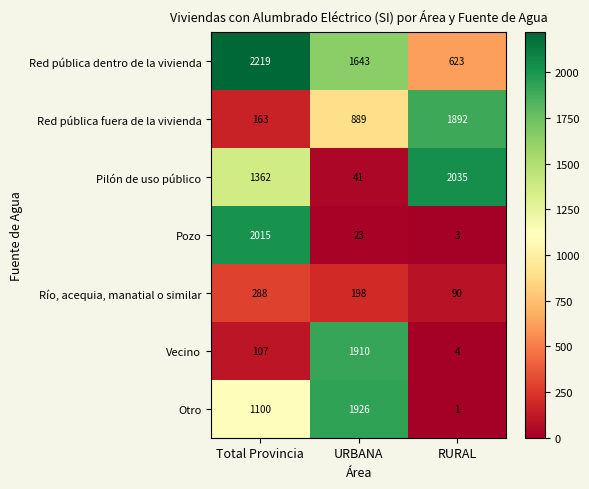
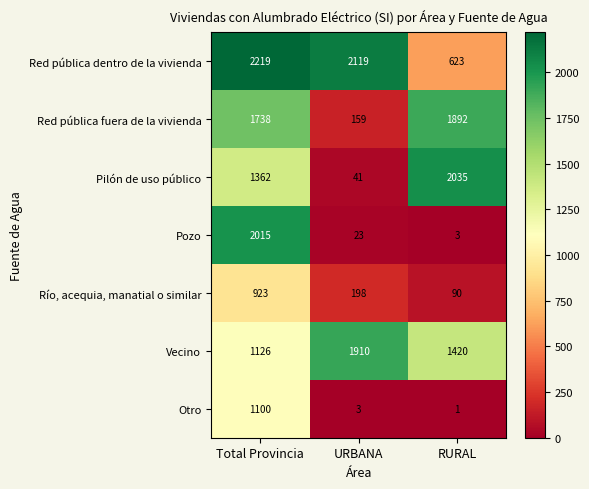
Red pública dentro de la vivienda, URBANA: 1643 -> 2119
Red pública fuera de la vivienda, Total Provincia: 163 -> 1738
Red pública fuera de la vivienda, URBANA: 889 -> 159
Río, acequia, manatial o similar, Total Provincia: 288 -> 923
Vecino, Total Provincia: 107 -> 1126
Vecino, RURAL: 4 -> 1420
Otro, URBANA: 1926 -> 3
